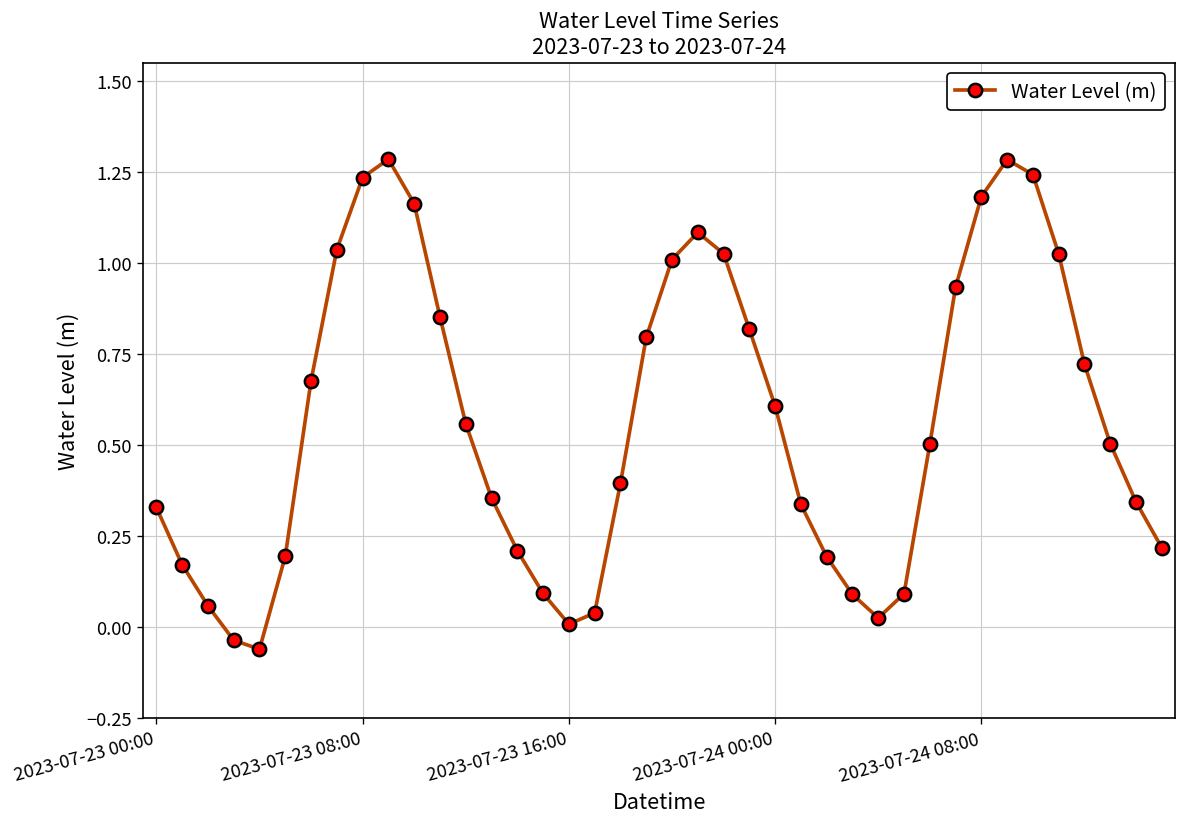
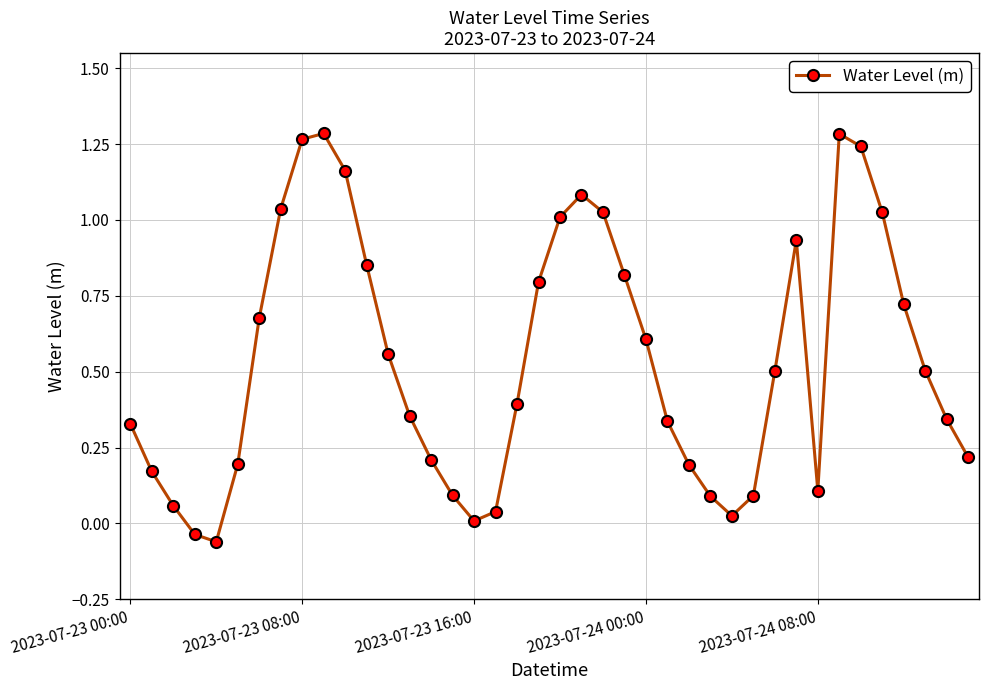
2023-07-23 08:00: 1.23 -> 1.27
2023-07-24 08:00: 1.18 -> 0.11
